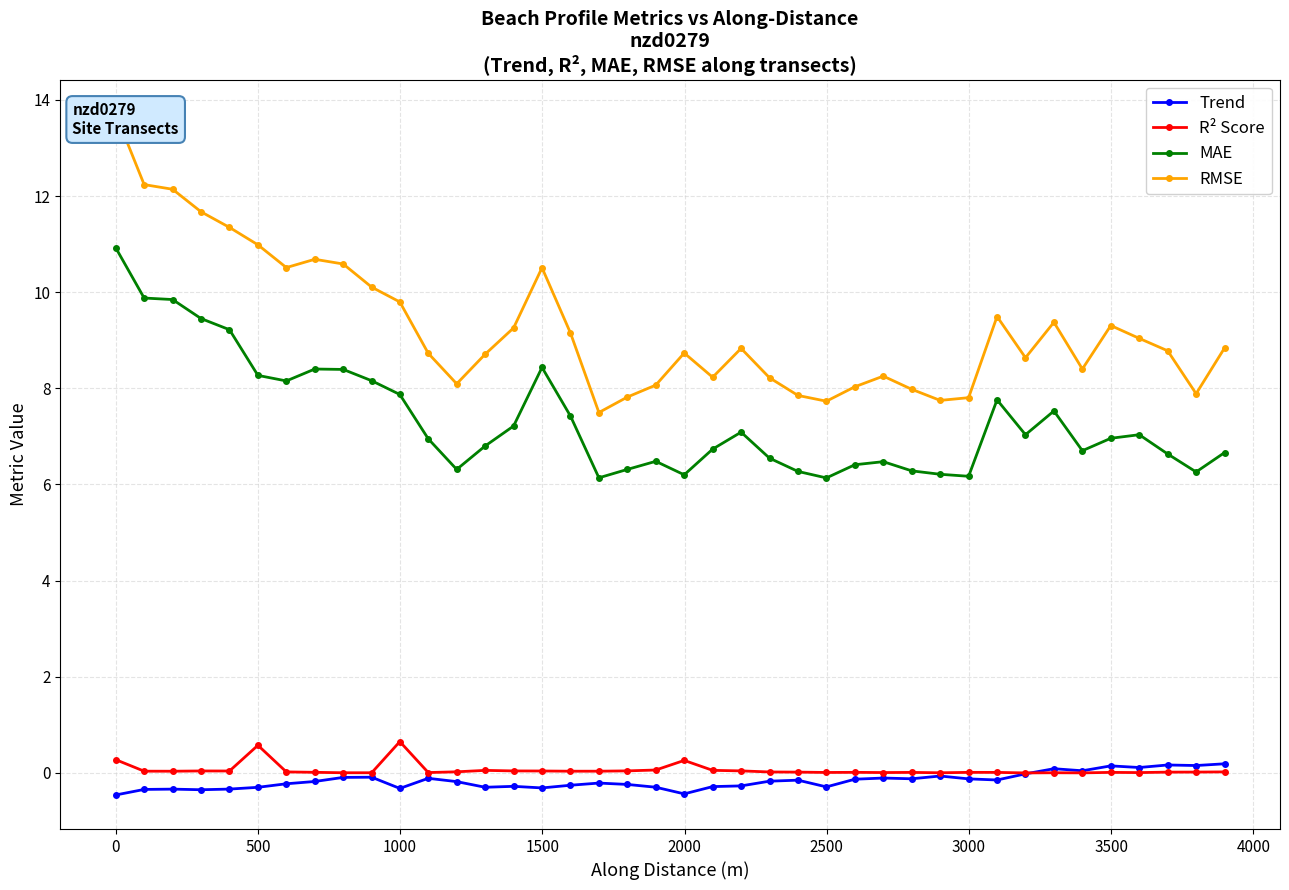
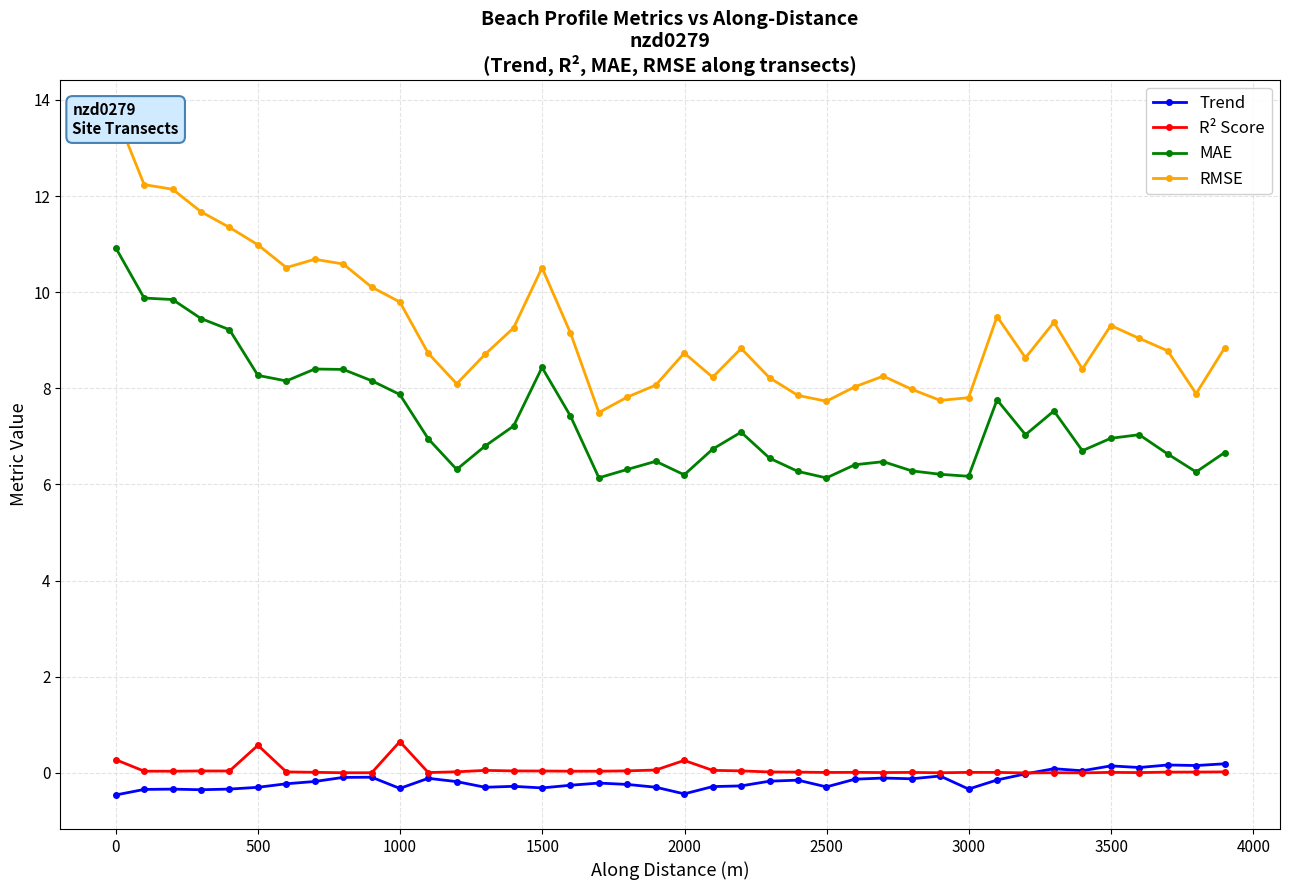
Trend, 3000: -0.1 -> -0.3
